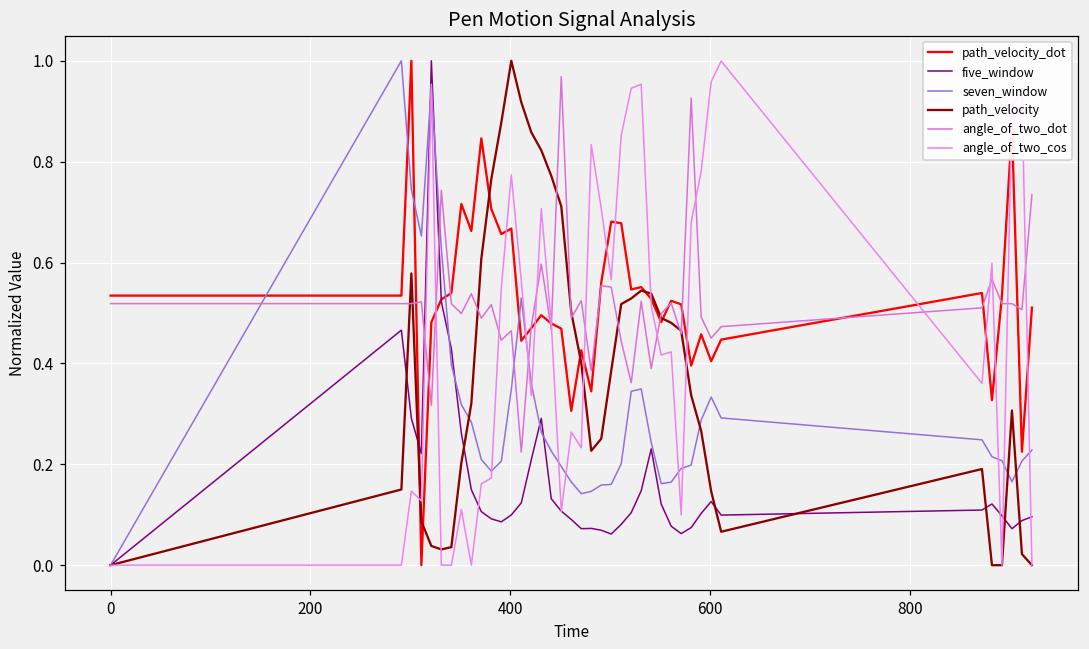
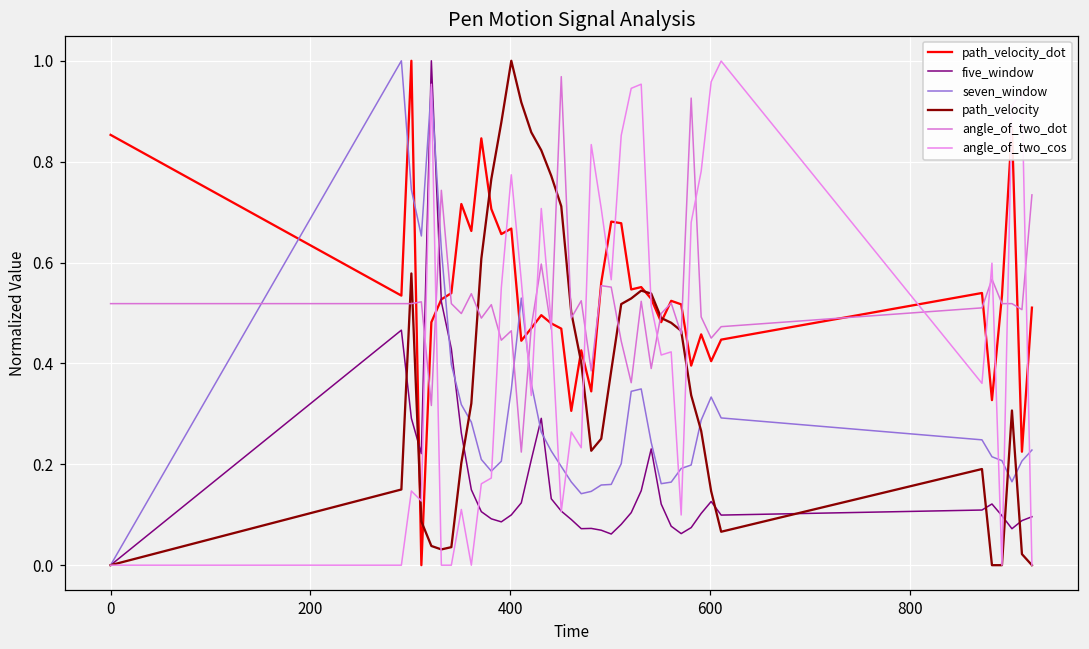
path_velocity_dot, 0: 0.53 -> 0.85
